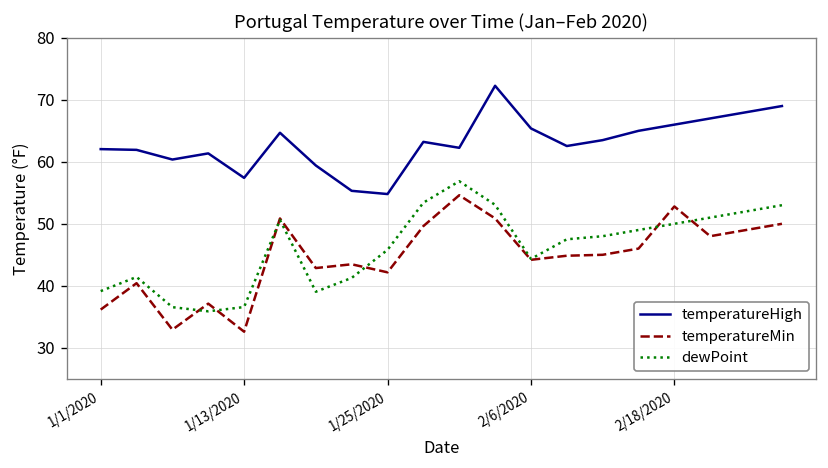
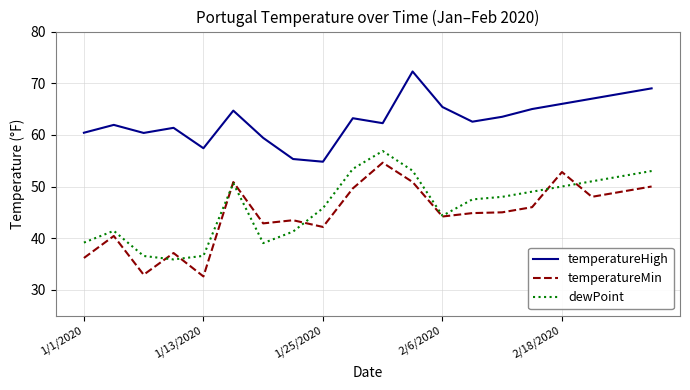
temperatureHigh, 1/1/2020: 62 -> 60
